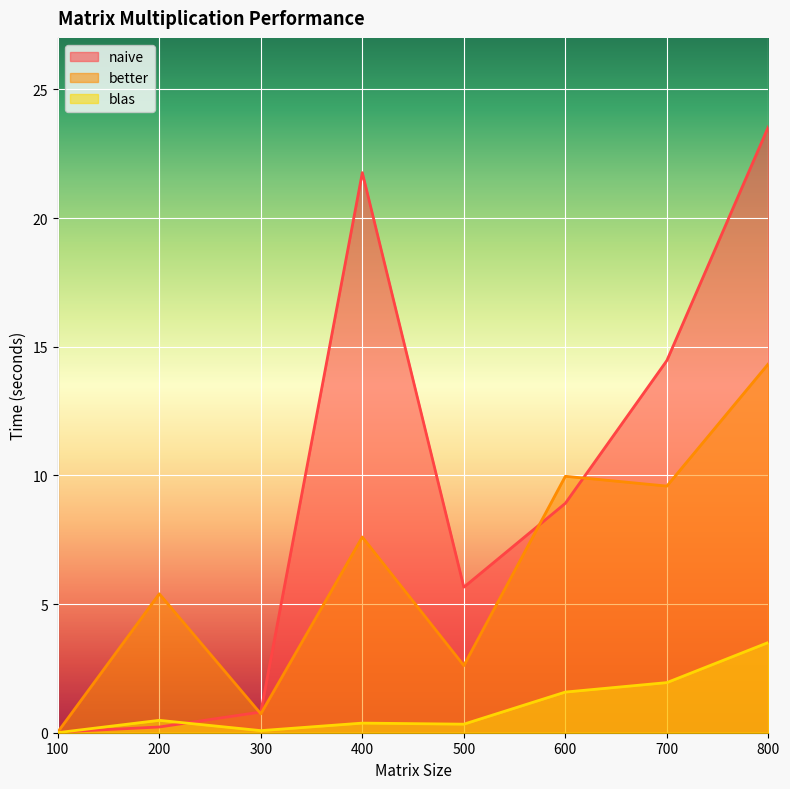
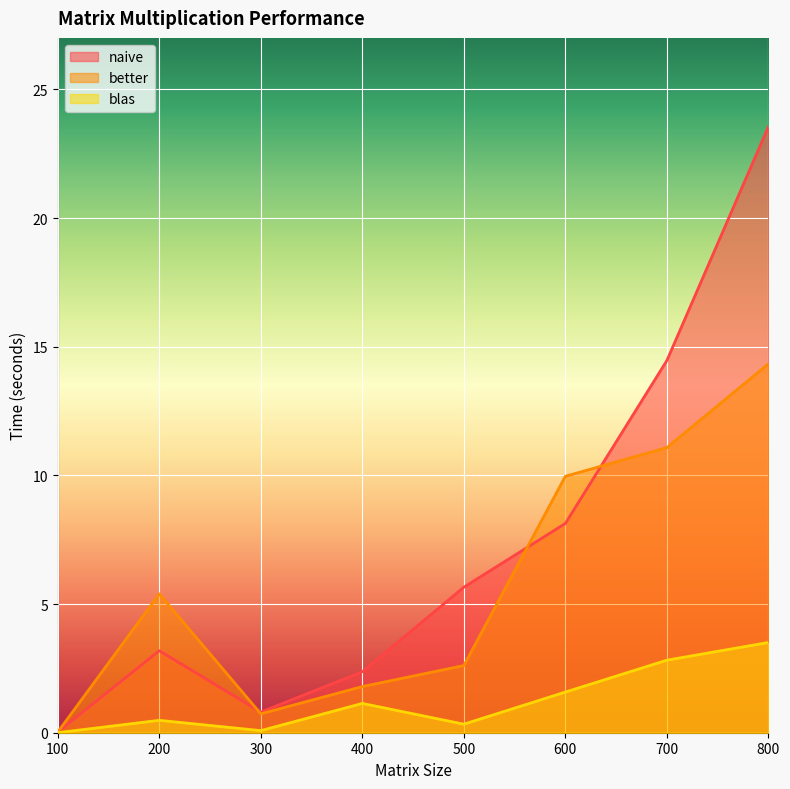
naive, 200: 0.2 -> 3.2
naive, 400: 21.8 -> 2.4
better, 400: 7.6 -> 1.8
blas, 400: 0.4 -> 1.1
naive, 600: 8.9 -> 8.1
better, 700: 9.6 -> 11.1
blas, 700: 1.9 -> 2.8
